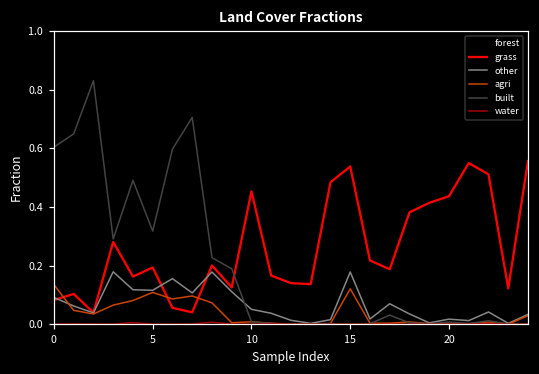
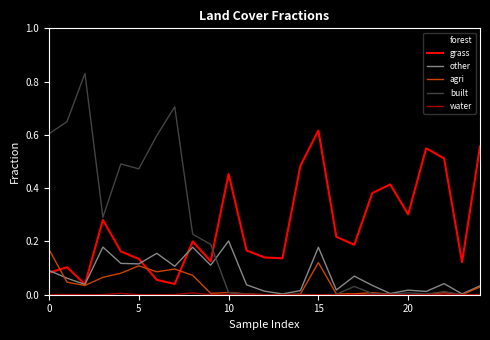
agri, 0: 0.13 -> 0.17
grass, 5: 0.19 -> 0.13
built, 5: 0.32 -> 0.47
other, 10: 0.05 -> 0.20
grass, 15: 0.54 -> 0.62
grass, 20: 0.44 -> 0.30
